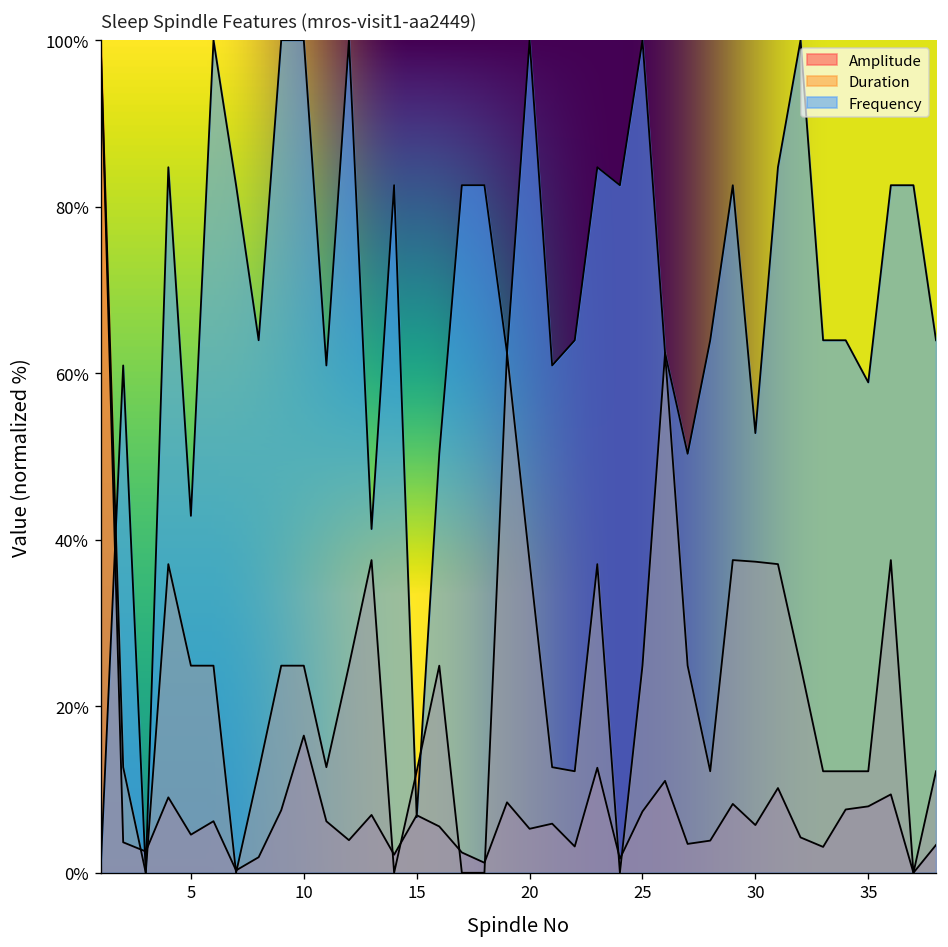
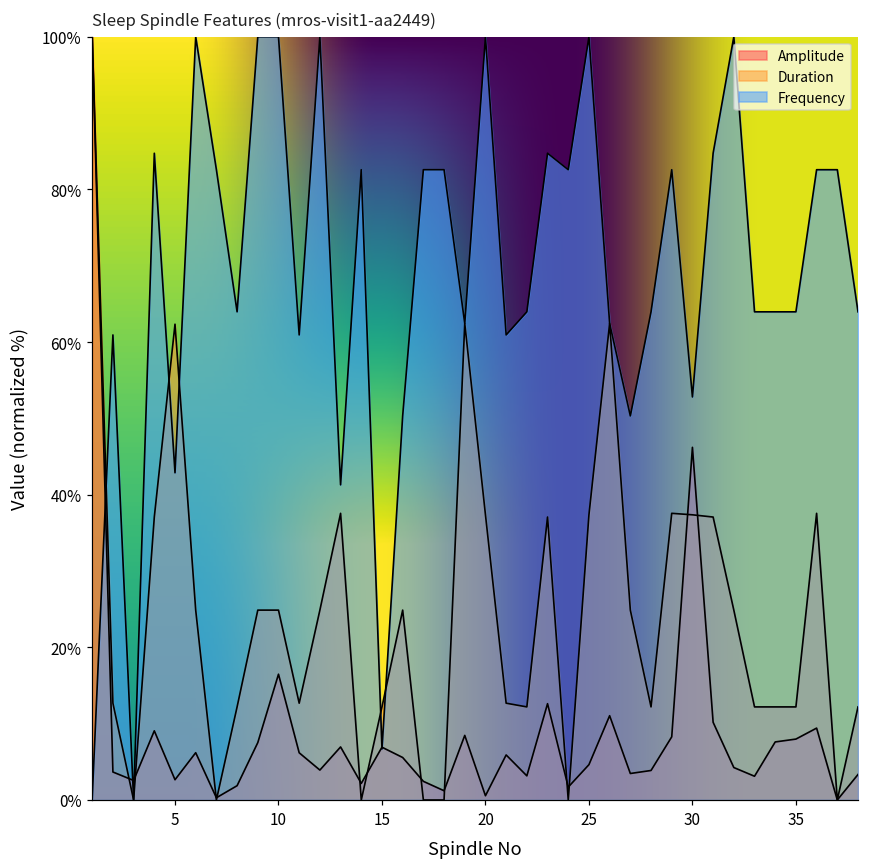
Amplitude, 5: 5% -> 3%
Duration, 5: 25% -> 62%
Amplitude, 20: 5% -> 1%
Amplitude, 25: 7% -> 5%
Duration, 25: 25% -> 37%
Amplitude, 30: 6% -> 46%
Frequency, 35: 59% -> 64%
